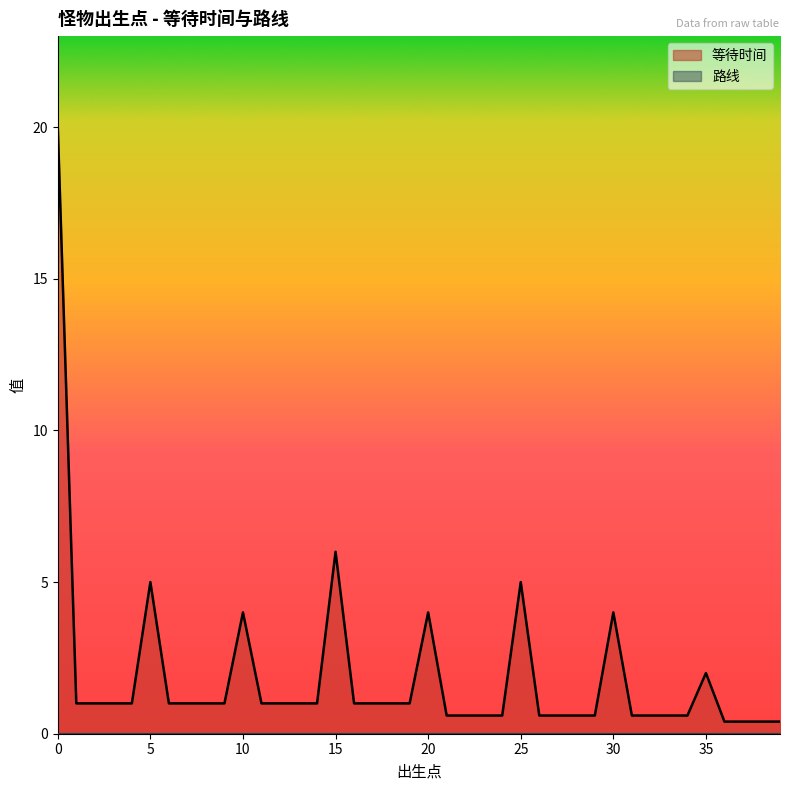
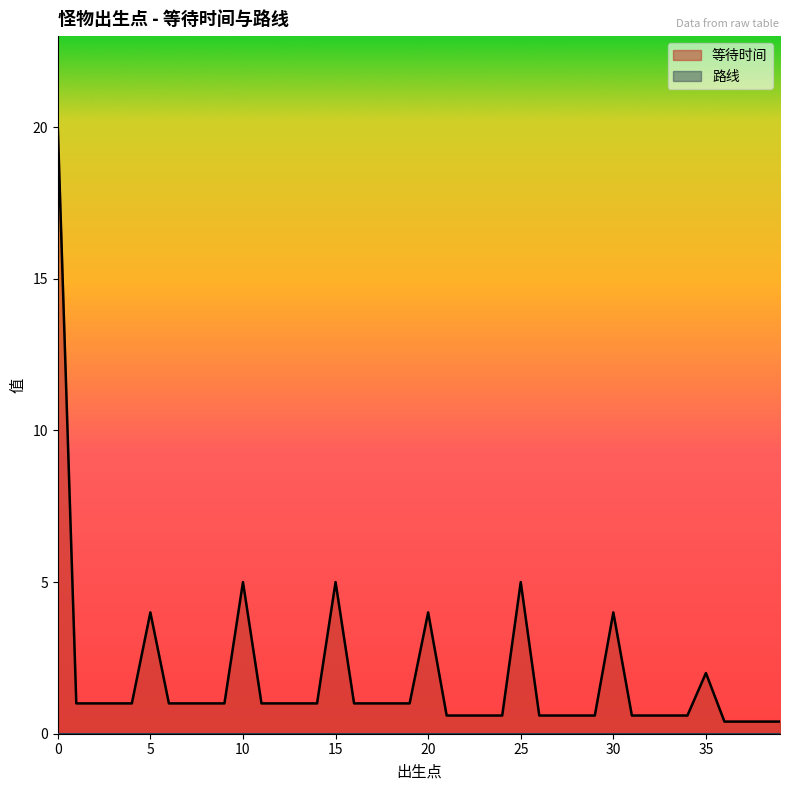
等待时间, 5: 5 -> 4
等待时间, 10: 4 -> 5
等待时间, 15: 6 -> 5
